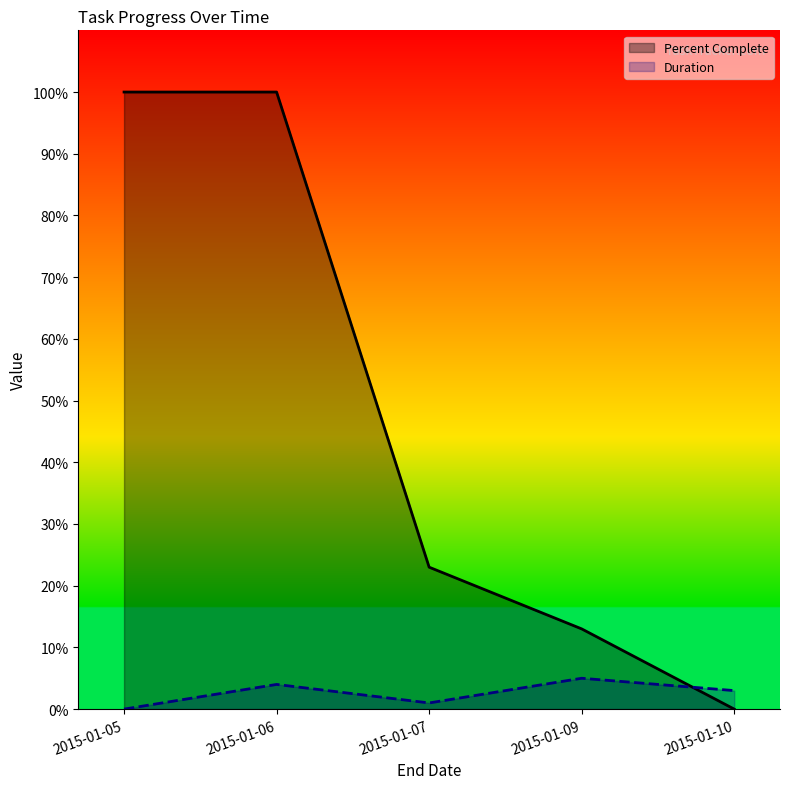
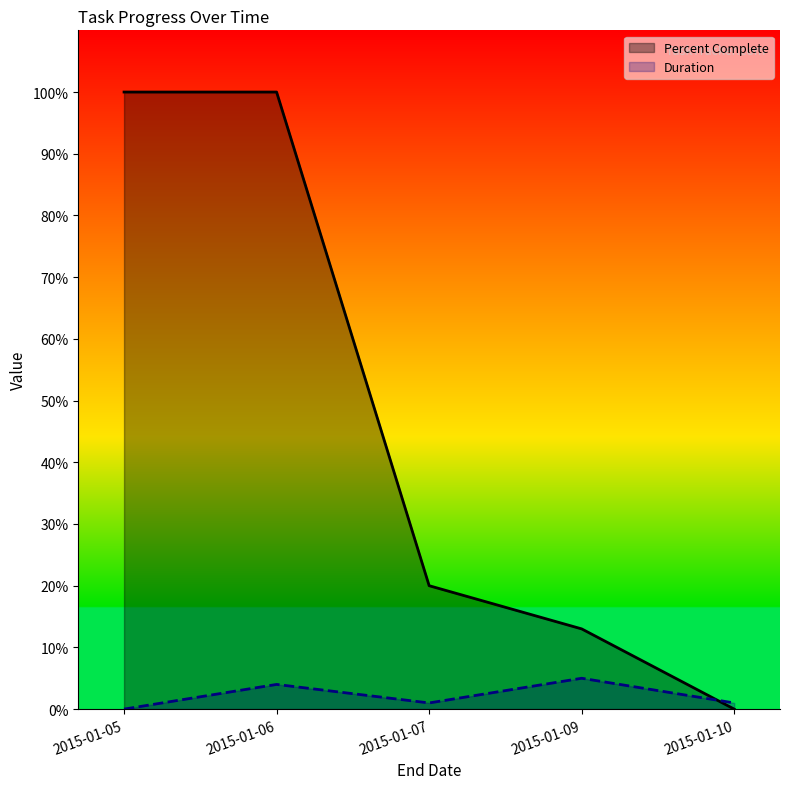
Percent Complete, 2015-01-07: 23% -> 20%
Duration, 2015-01-10: 3% -> 1%
